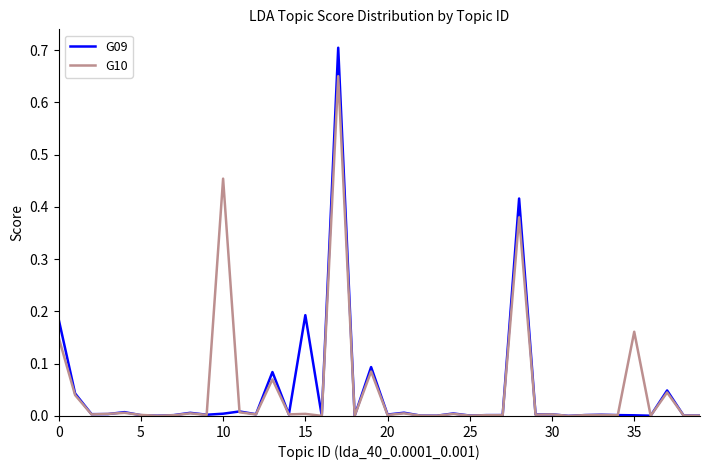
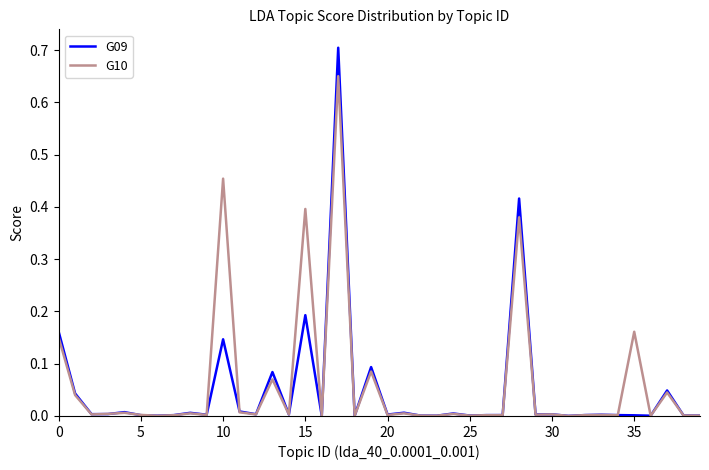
G09, 0: 0.19 -> 0.16
G09, 10: 0.00 -> 0.15
G10, 15: 0.00 -> 0.40
